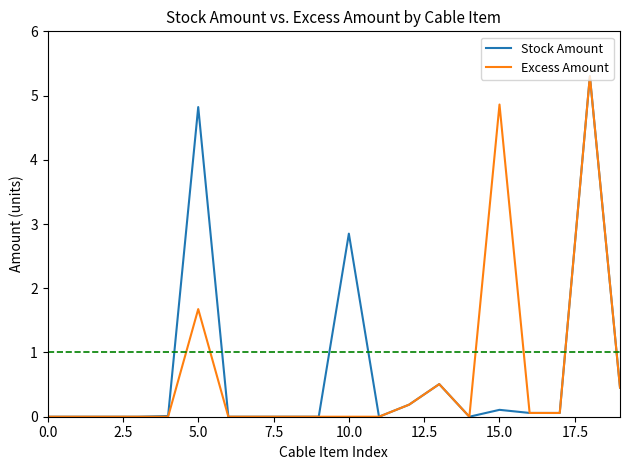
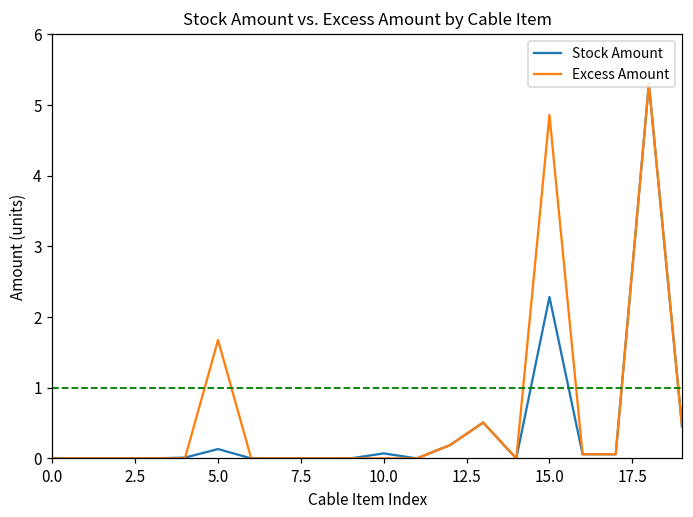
Stock Amount, 5.0: 4.8 -> 0.1
Stock Amount, 10.0: 2.9 -> 0.1
Stock Amount, 15.0: 0.1 -> 2.3
